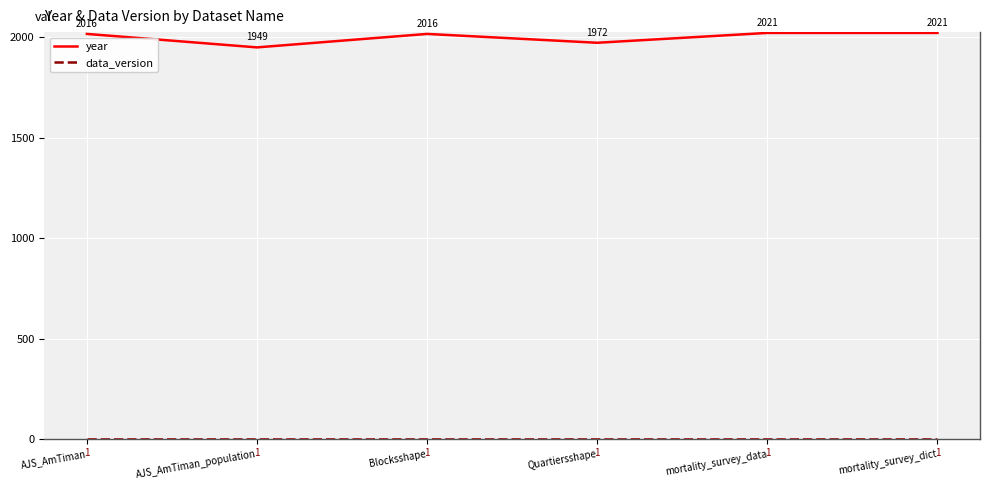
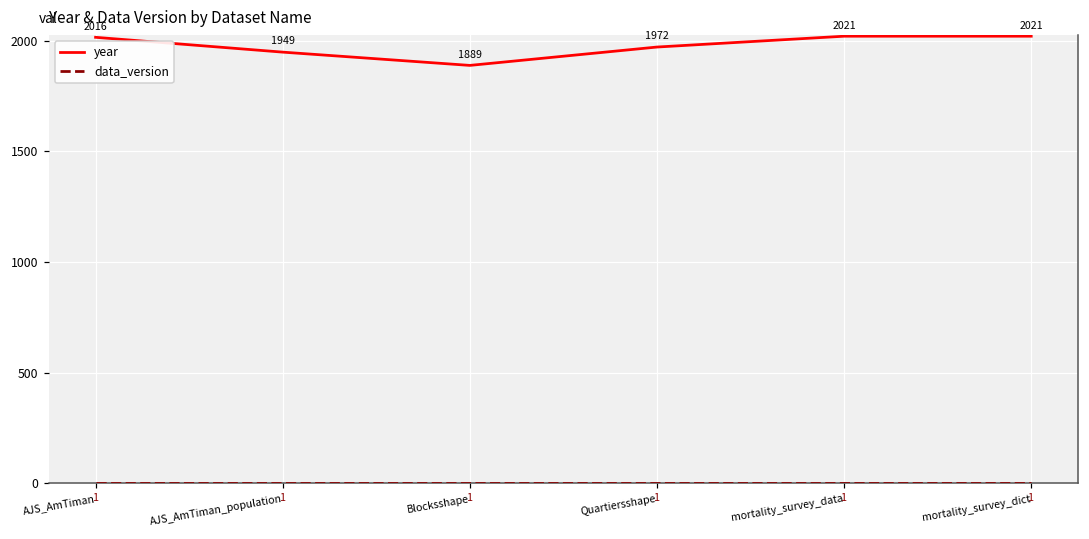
year, Blocksshape: 2016 -> 1889
